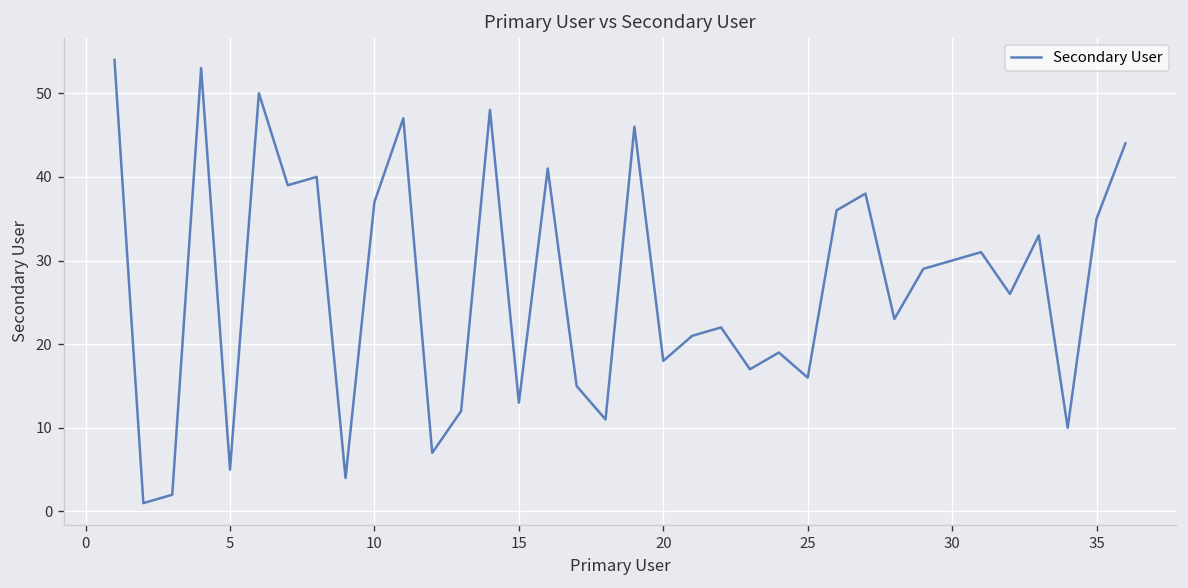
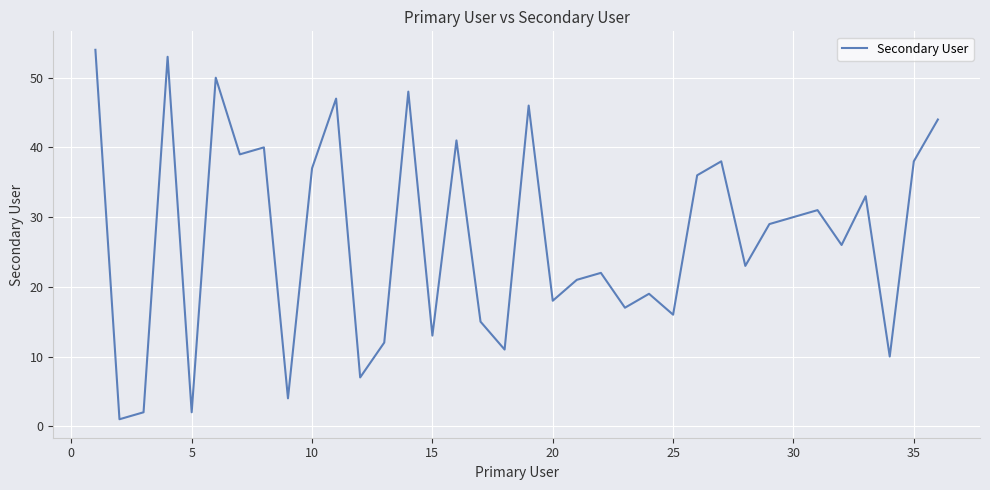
5: 5 -> 2
35: 35 -> 38
